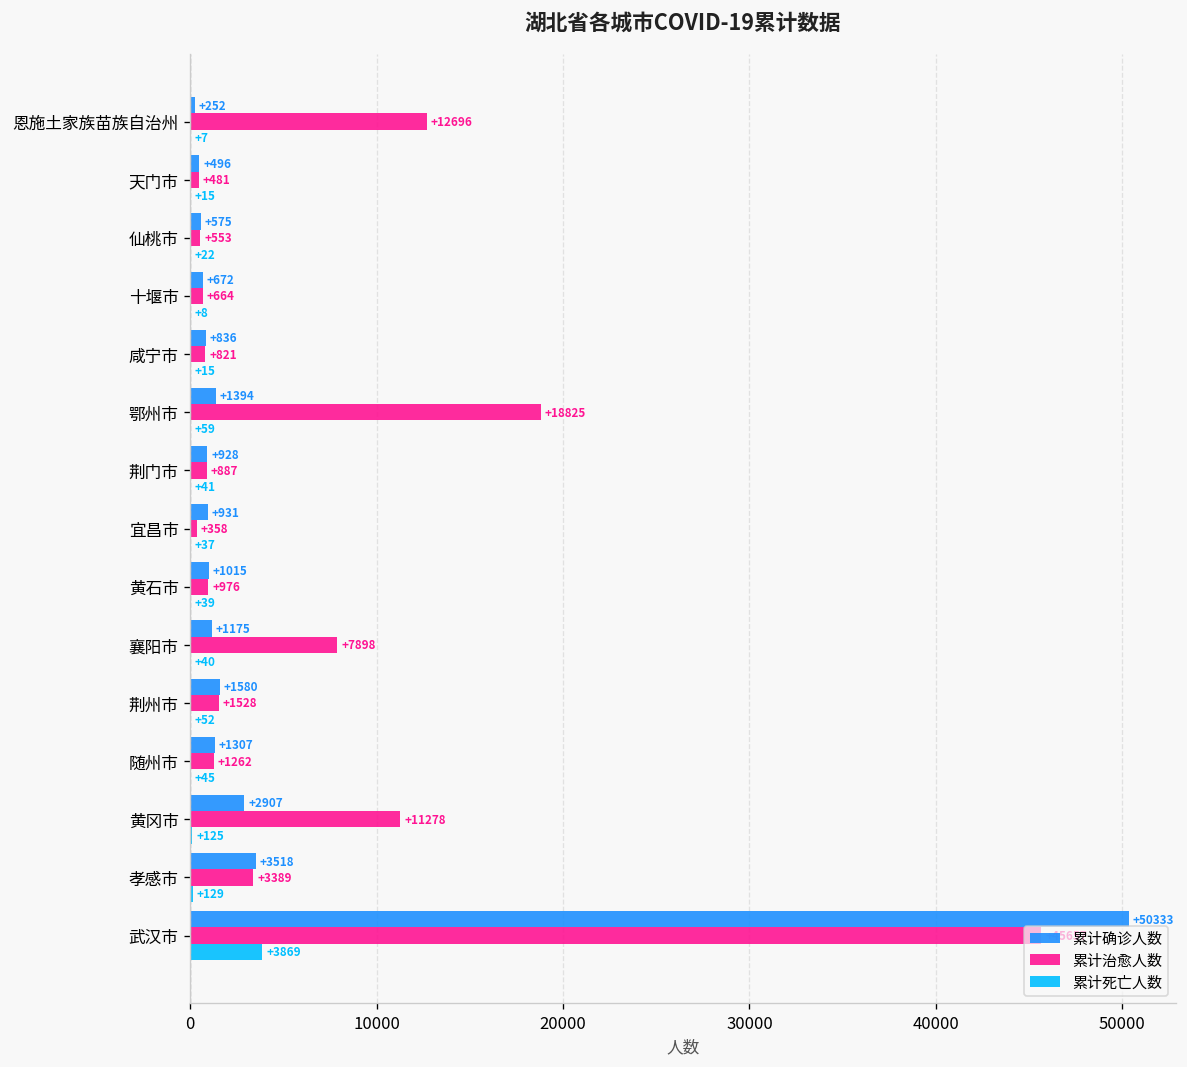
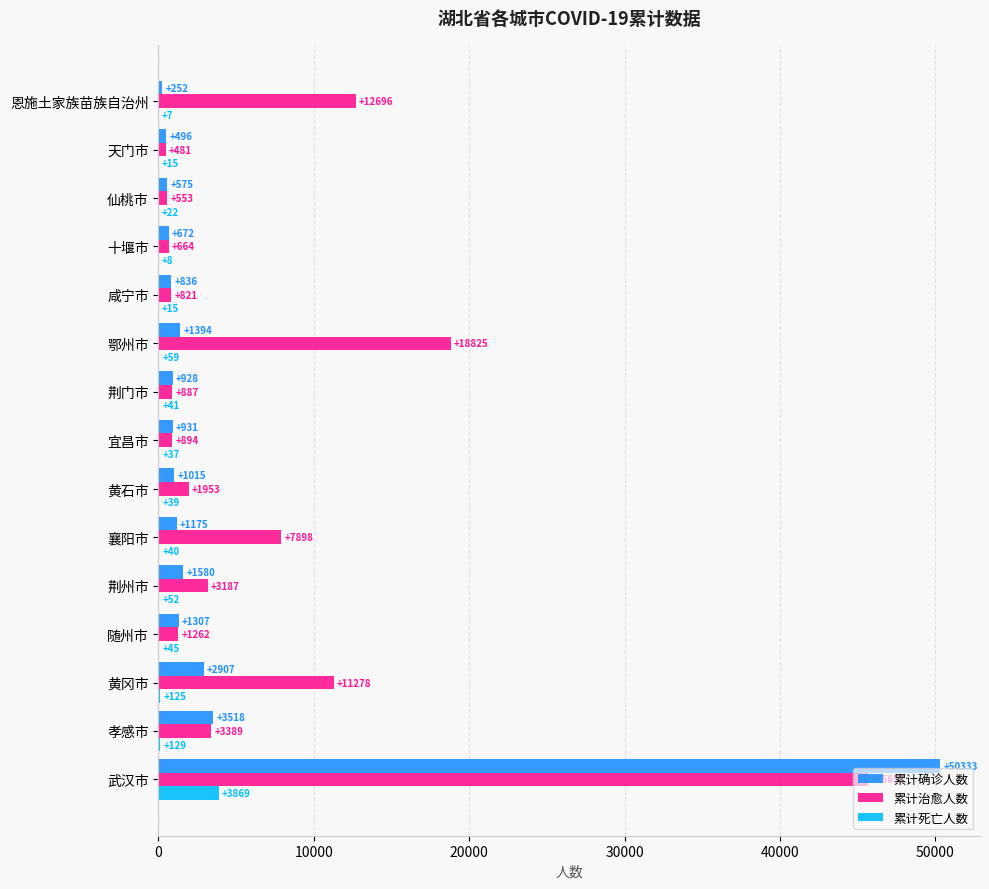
累计治愈人数, 宜昌市: +358 -> +894
累计治愈人数, 黄石市: +976 -> +1953
累计治愈人数, 荆州市: +1528 -> +3187
